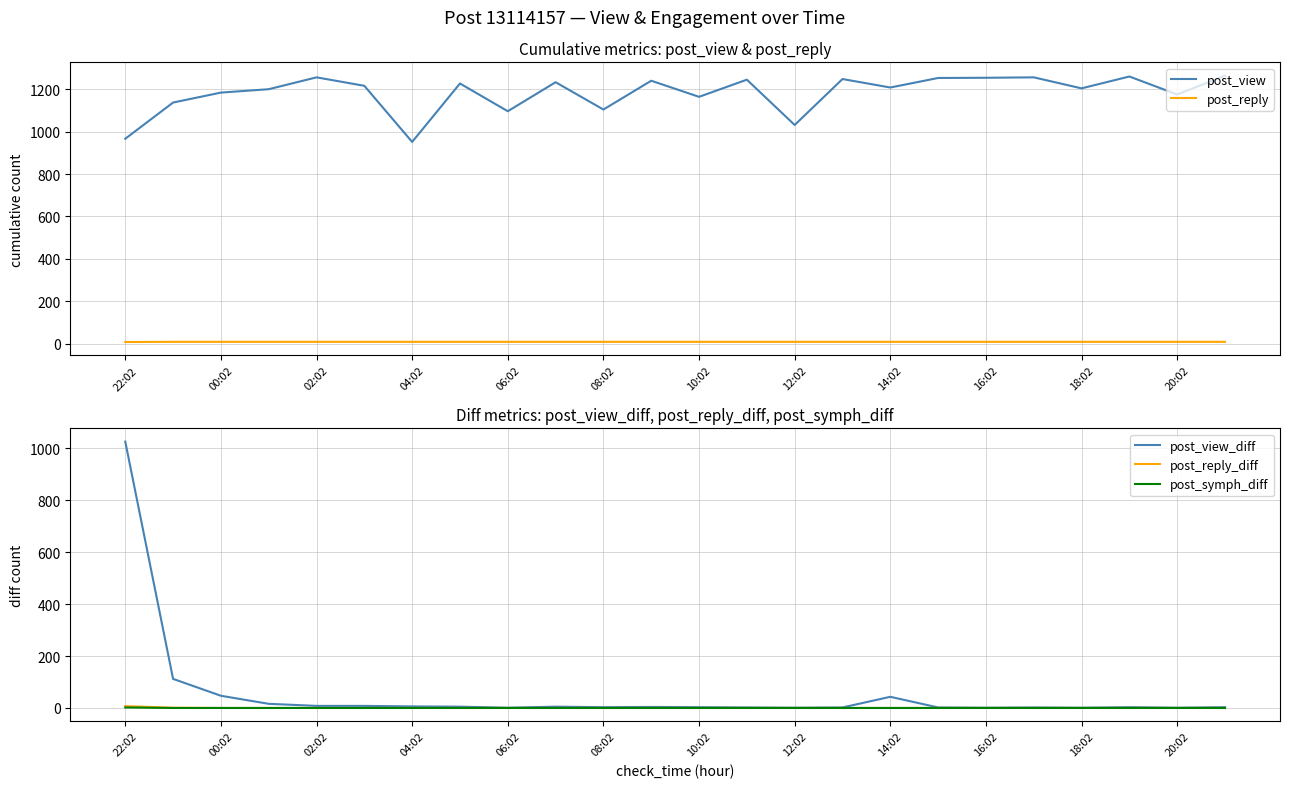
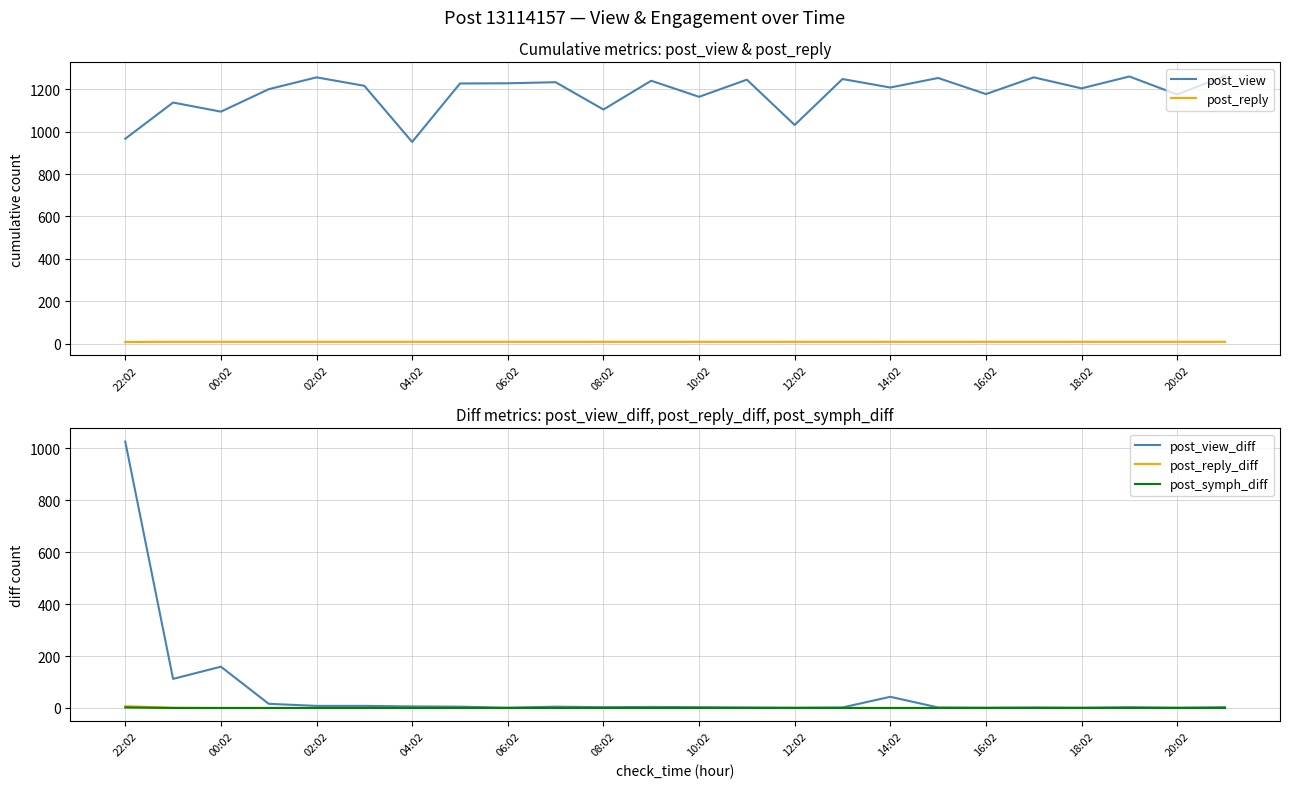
Cumulative metrics: post_view & post_reply, post_view, 00:02: 1190 -> 1100
Cumulative metrics: post_view & post_reply, post_view, 06:02: 1100 -> 1230
Cumulative metrics: post_view & post_reply, post_view, 16:02: 1260 -> 1180
Diff metrics: post_view_diff, post_reply_diff, post_symph_diff, post_view_diff, 00:02: 50 -> 160
